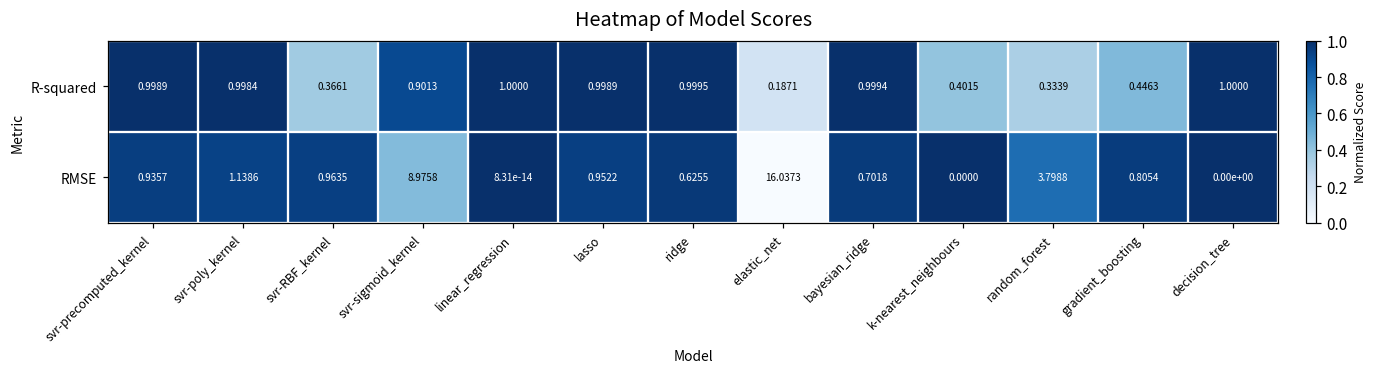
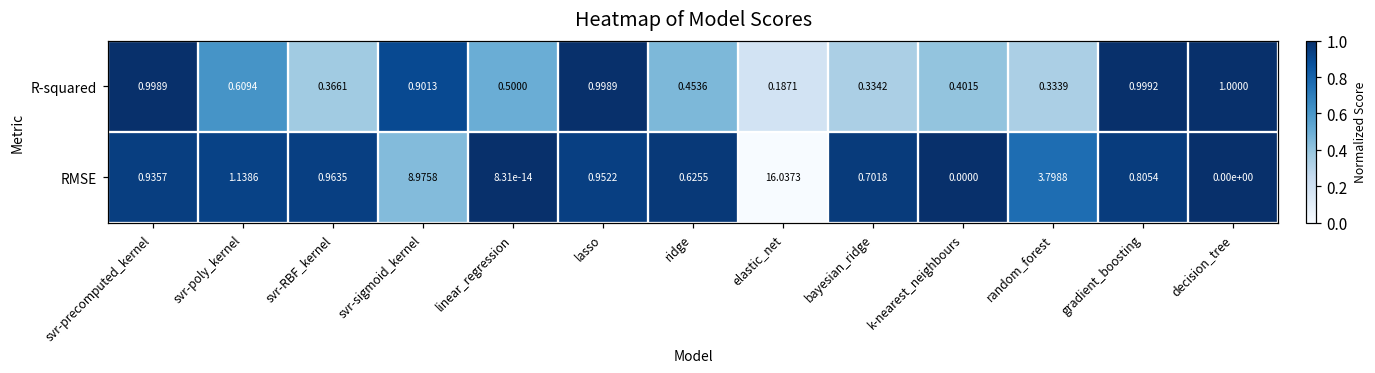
R-squared, svr-poly_kernel: 0.9984 -> 0.6094
R-squared, linear_regression: 1.0000 -> 0.5000
R-squared, ridge: 0.9995 -> 0.4536
R-squared, bayesian_ridge: 0.9994 -> 0.3342
R-squared, gradient_boosting: 0.4463 -> 0.9992
